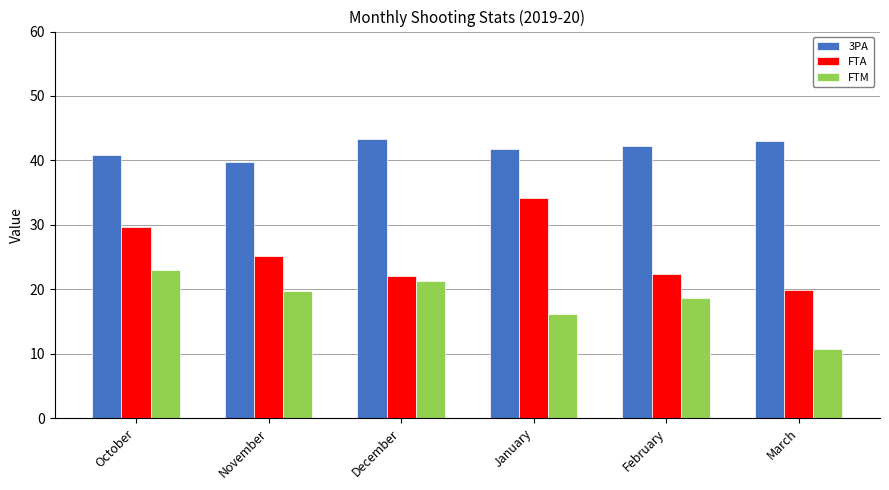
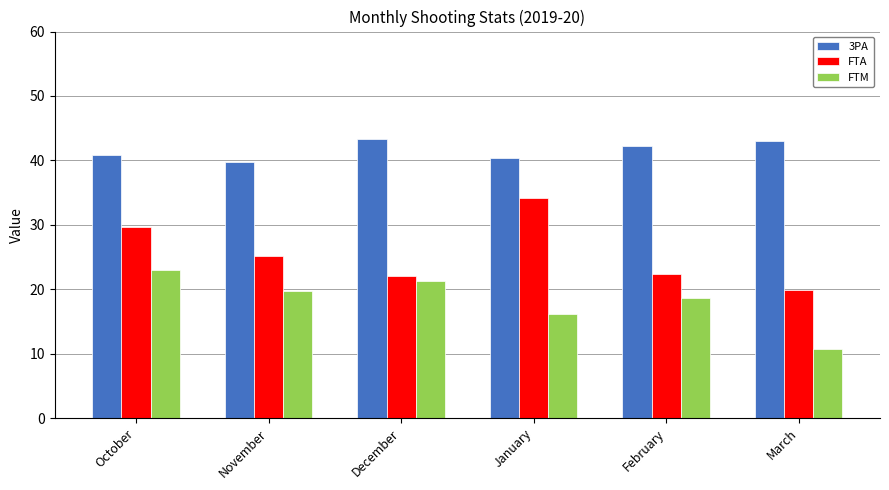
3PA, January: 42 -> 40
